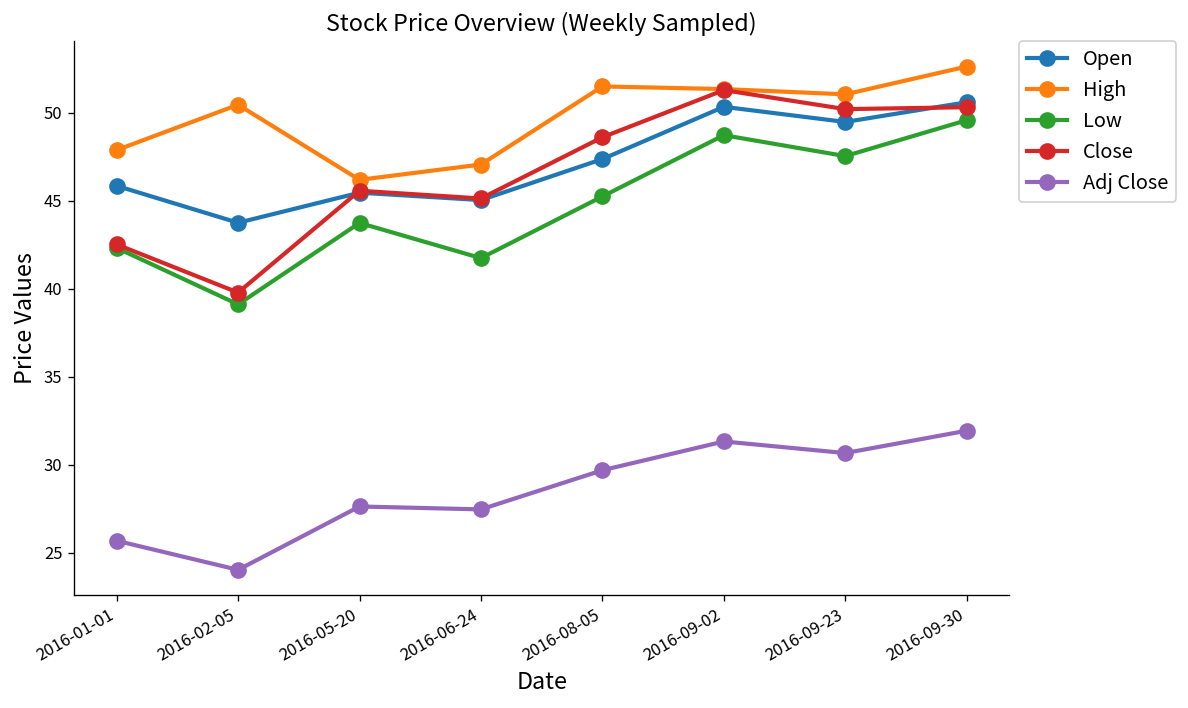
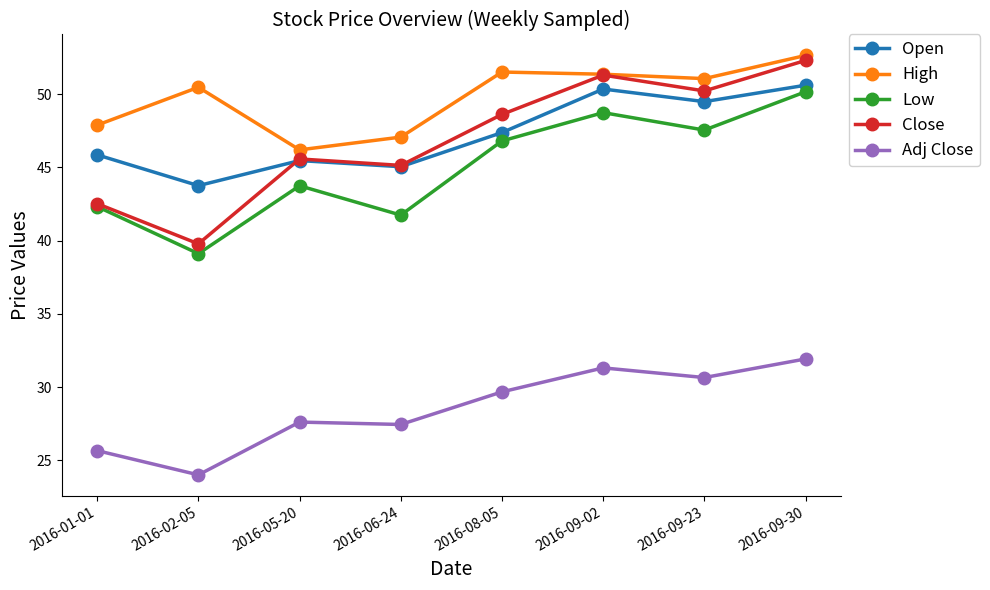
Low, 2016-08-05: 45.2 -> 46.8
Low, 2016-09-30: 49.6 -> 50.2
Close, 2016-09-30: 50.3 -> 52.3
